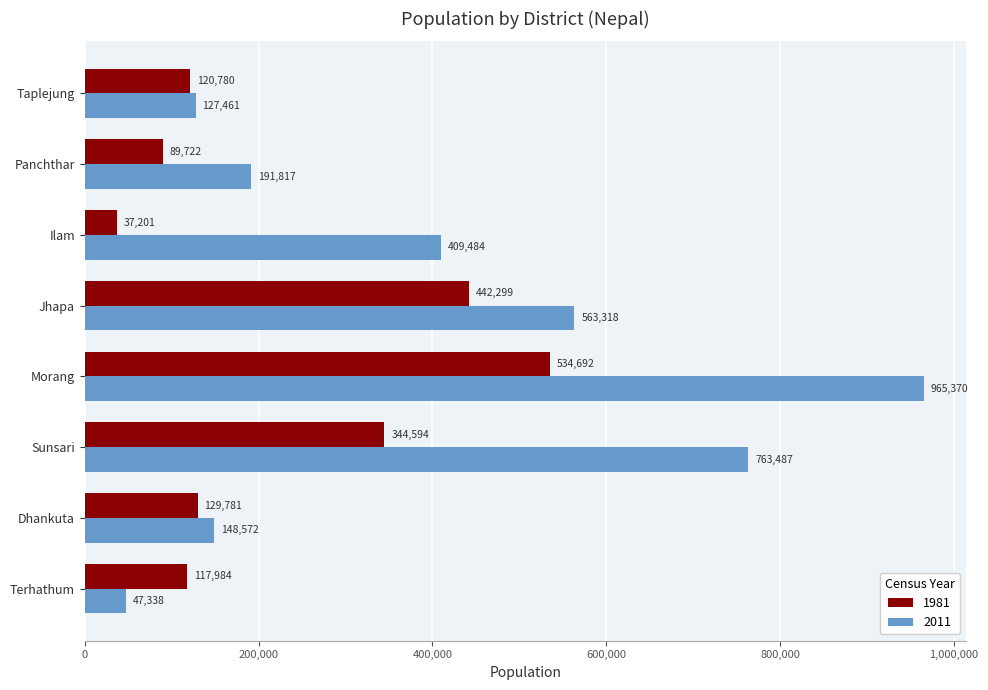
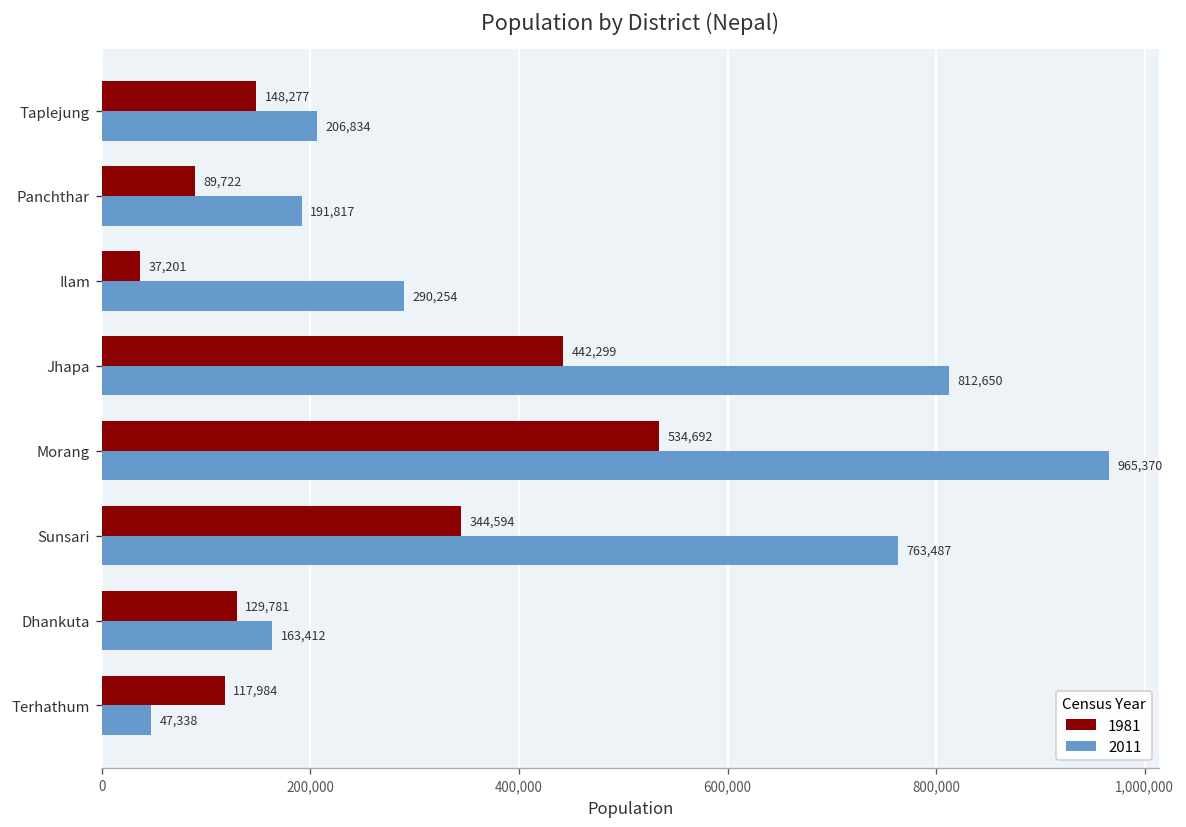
1981, Taplejung: 120,780 -> 148,277
2011, Taplejung: 127,461 -> 206,834
2011, Ilam: 409,484 -> 290,254
2011, Jhapa: 563,318 -> 812,650
2011, Dhankuta: 148,572 -> 163,412
